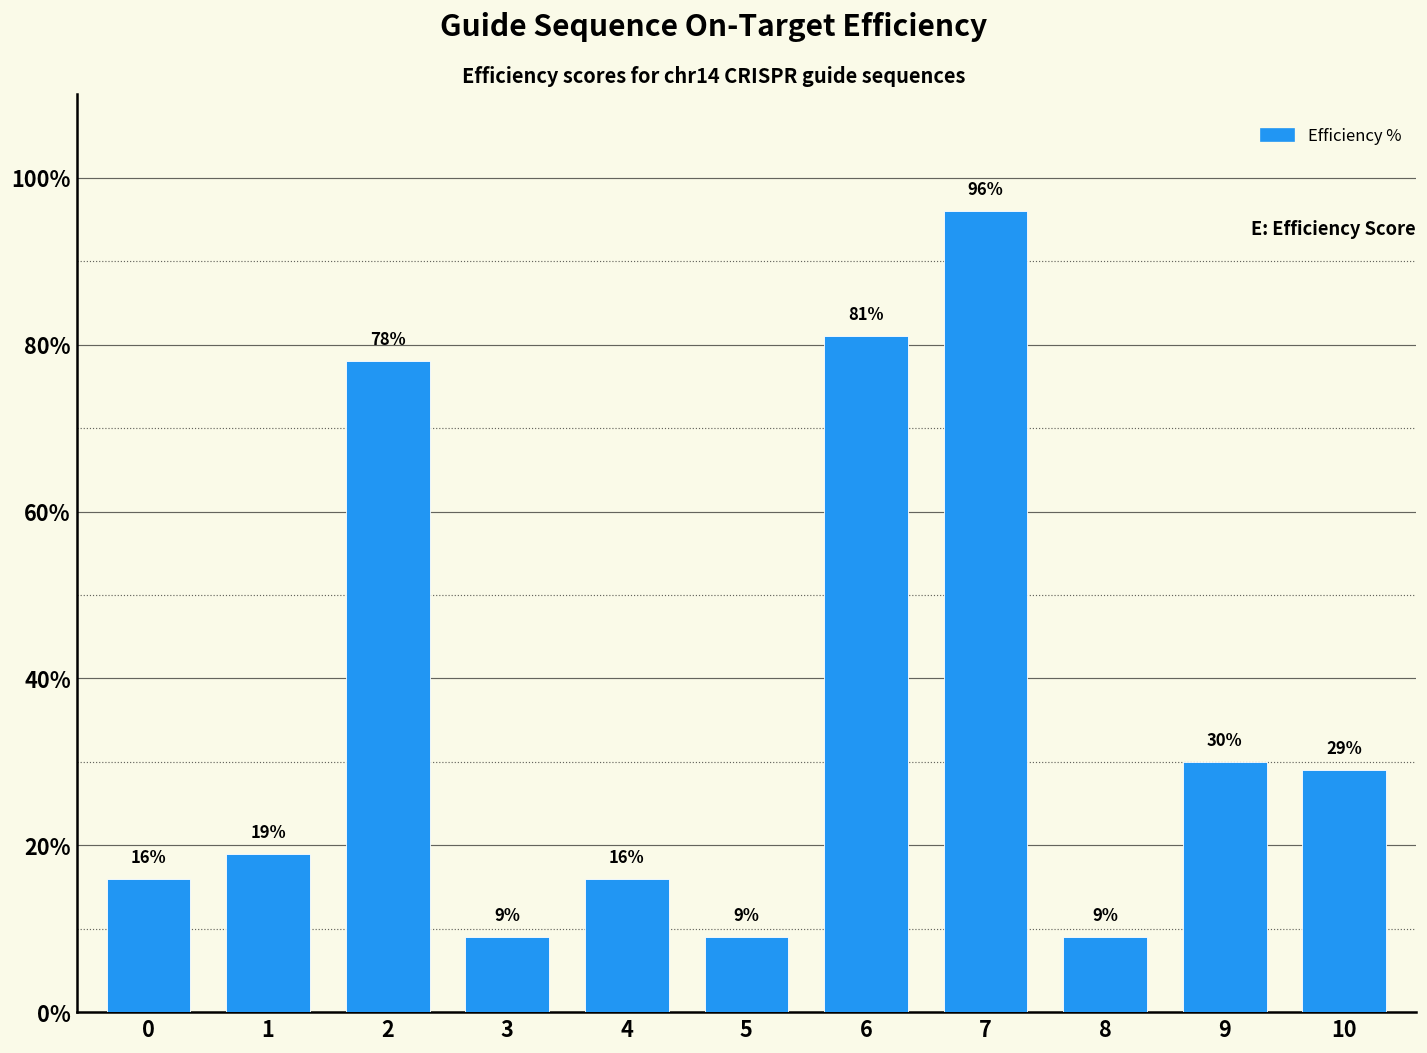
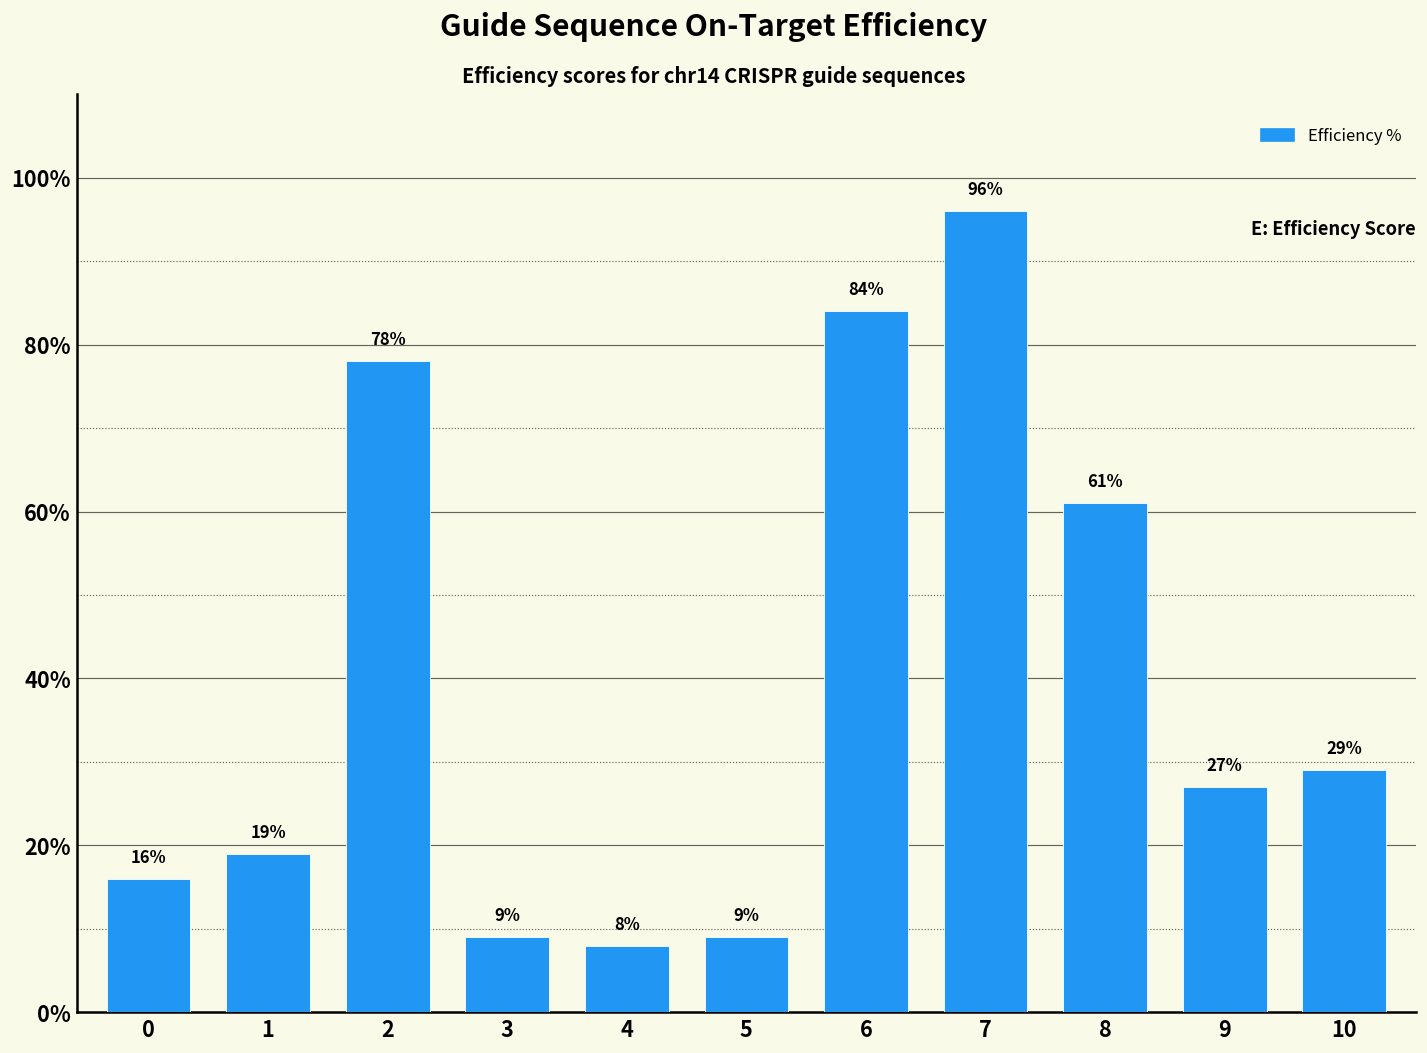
4: 16% -> 8%
6: 81% -> 84%
8: 9% -> 61%
9: 30% -> 27%
